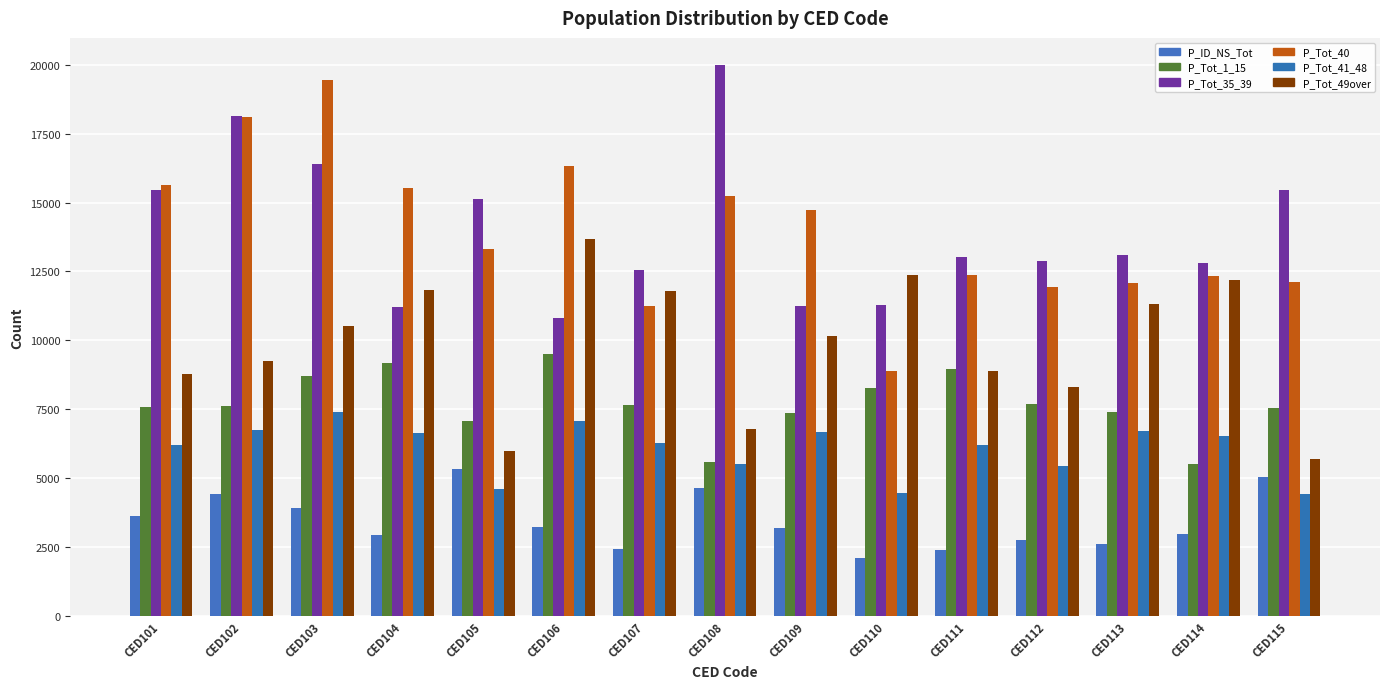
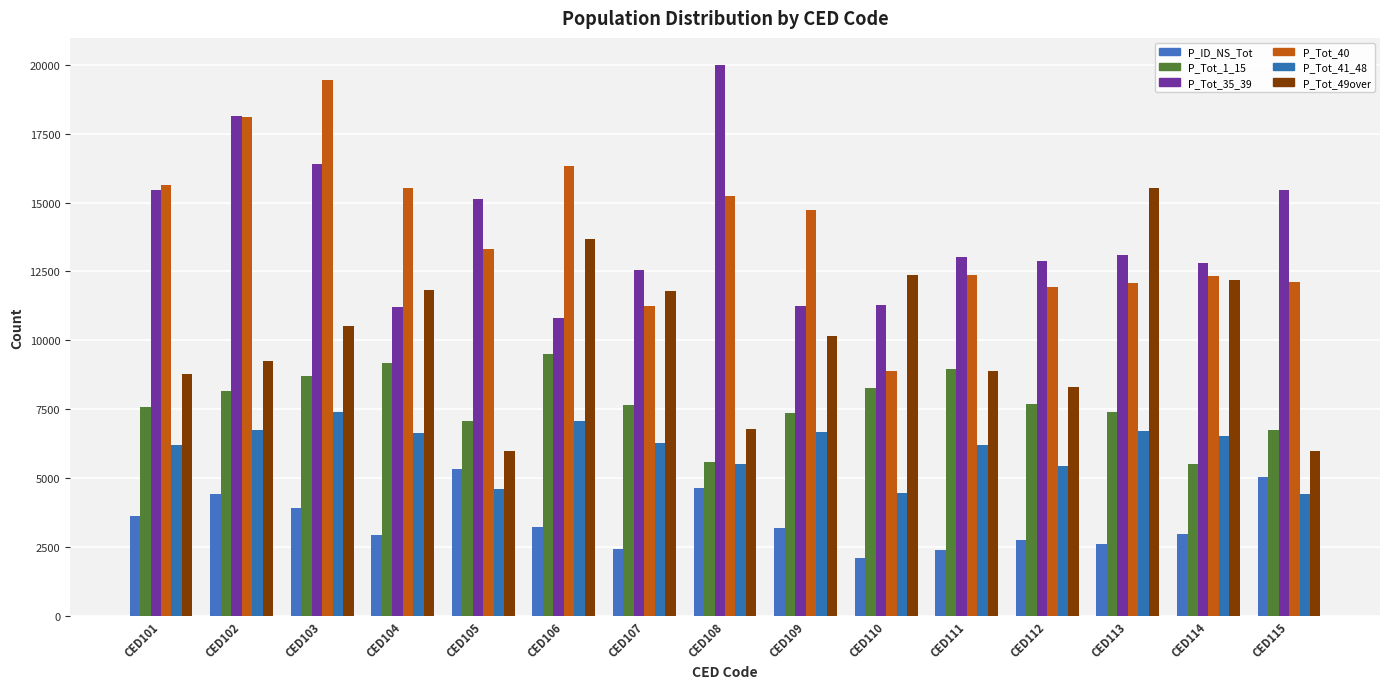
P_Tot_1_15, CED102: 7600 -> 8200
P_Tot_49over, CED113: 11300 -> 15500
P_Tot_1_15, CED115: 7600 -> 6700
P_Tot_49over, CED115: 5700 -> 6000
